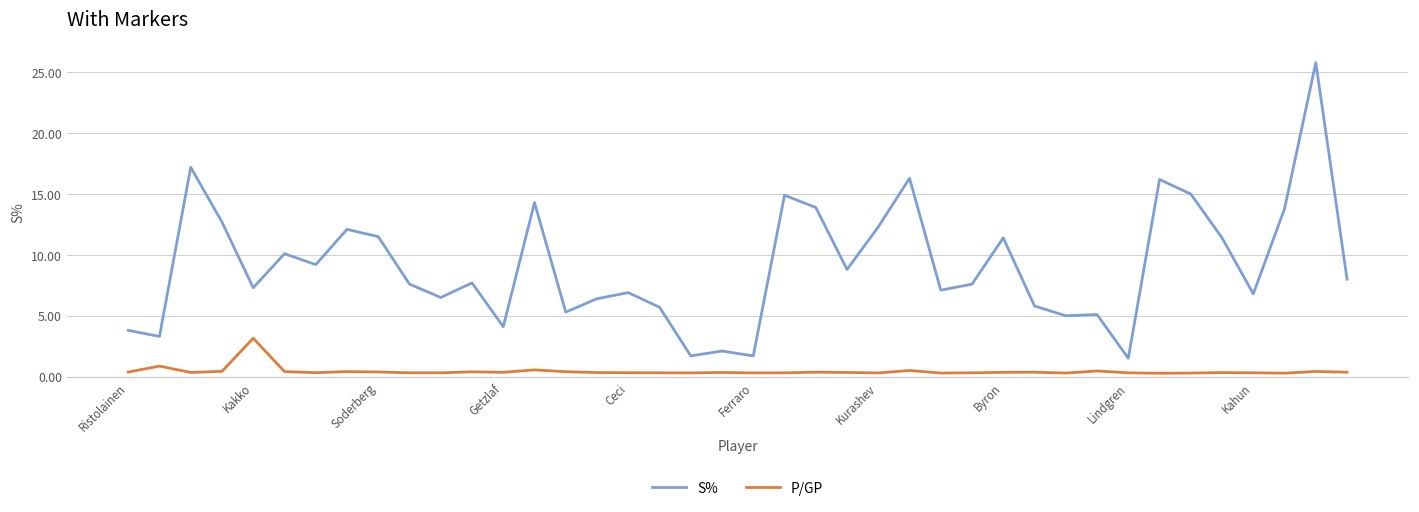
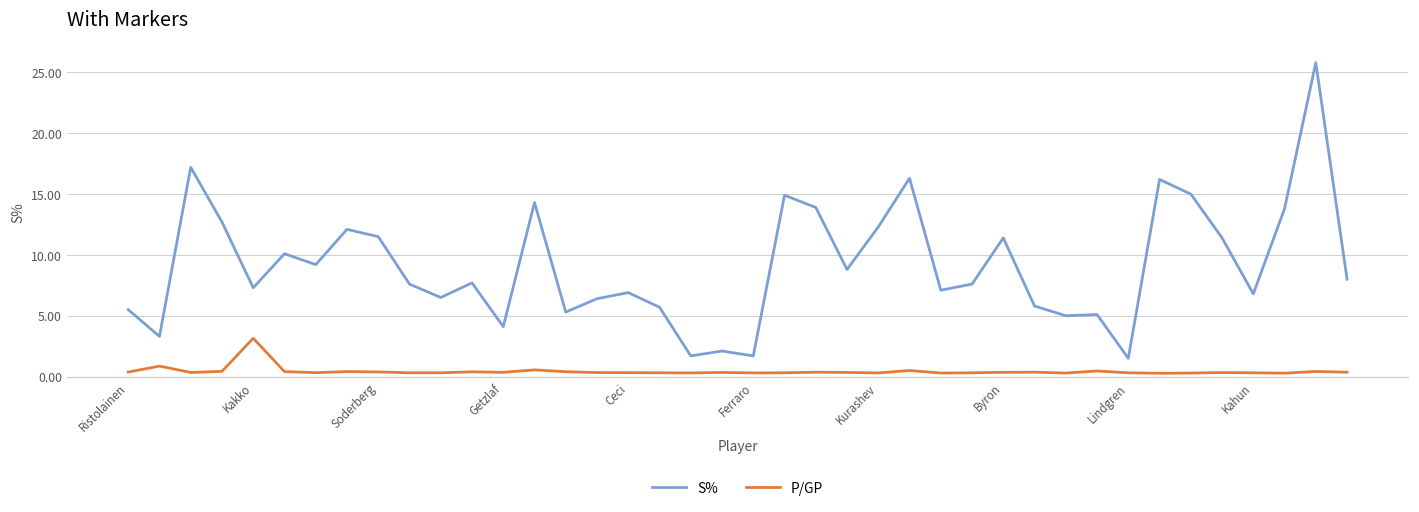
S%, Ristolainen: 3.8 -> 5.5
